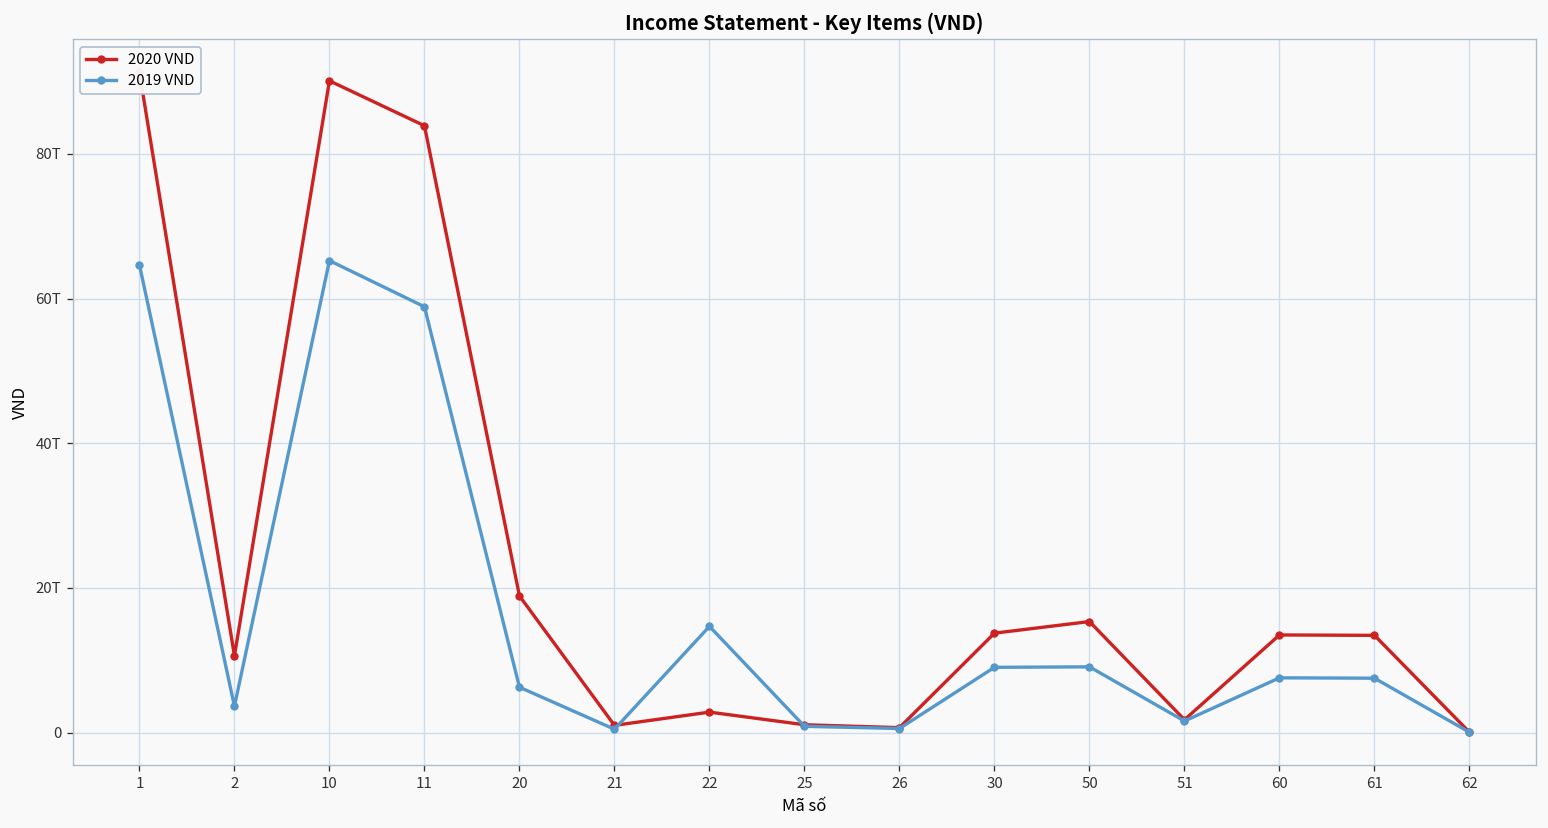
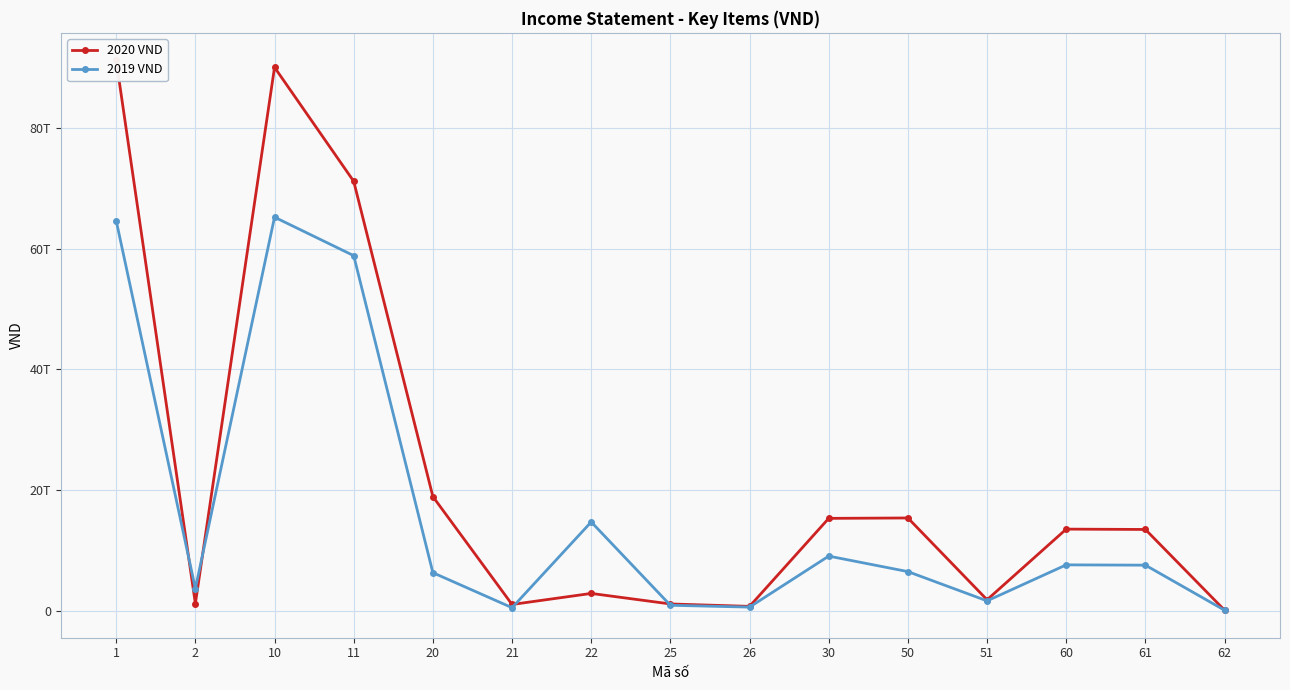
2020 VND, 2: 11T -> 1T
2020 VND, 11: 84T -> 71T
2020 VND, 30: 14T -> 15T
2019 VND, 50: 9T -> 6T
